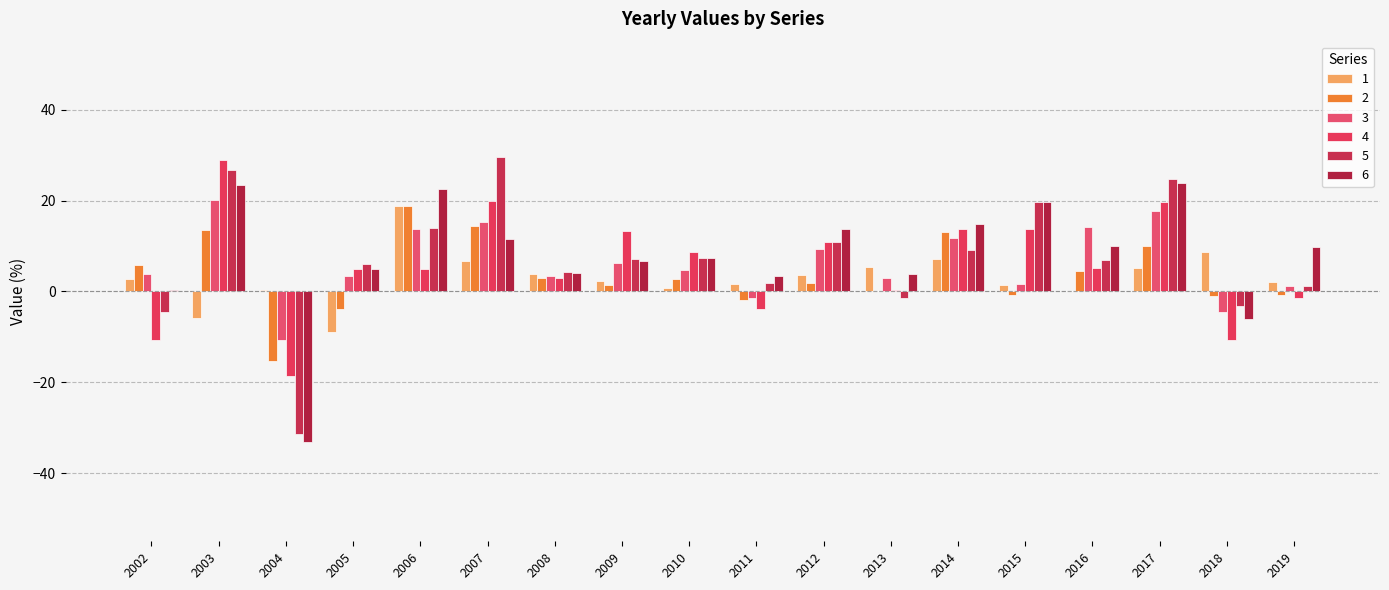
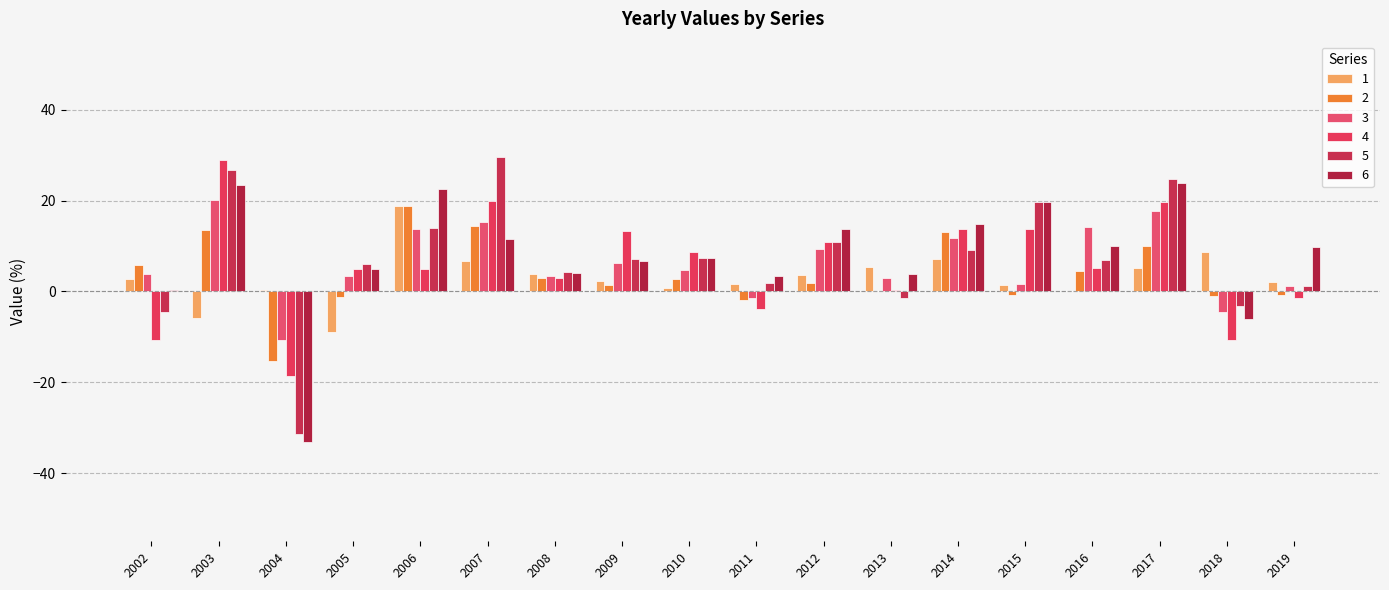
2, 2005: -4 -> -1
